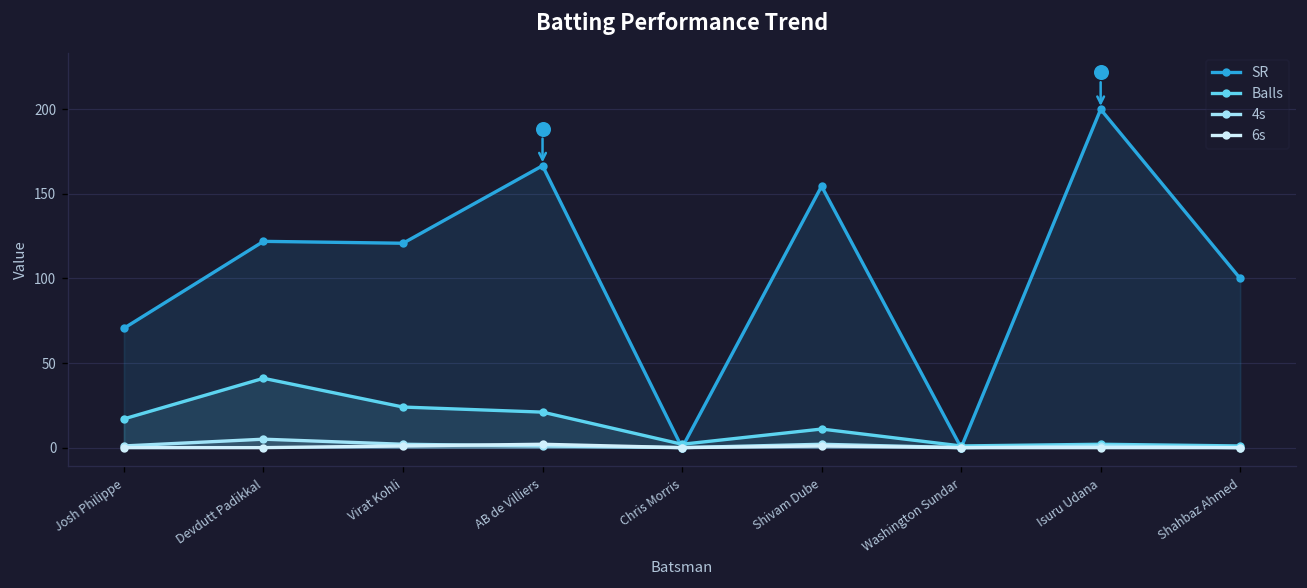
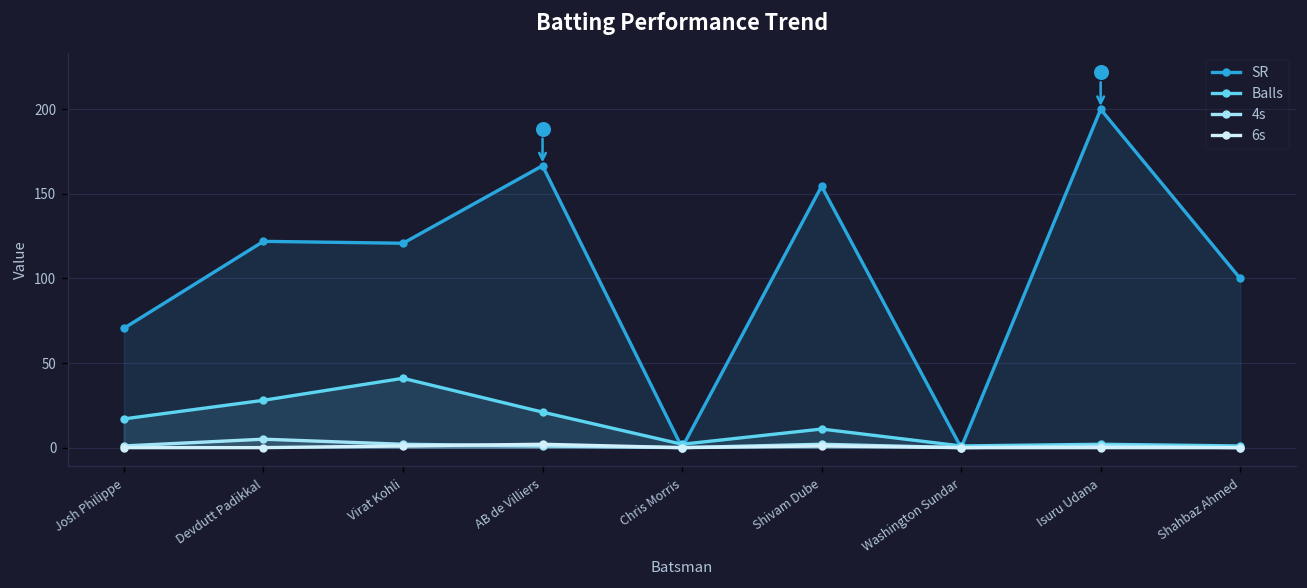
Balls, Devdutt Padikkal: 41 -> 28
Balls, Virat Kohli: 24 -> 41
